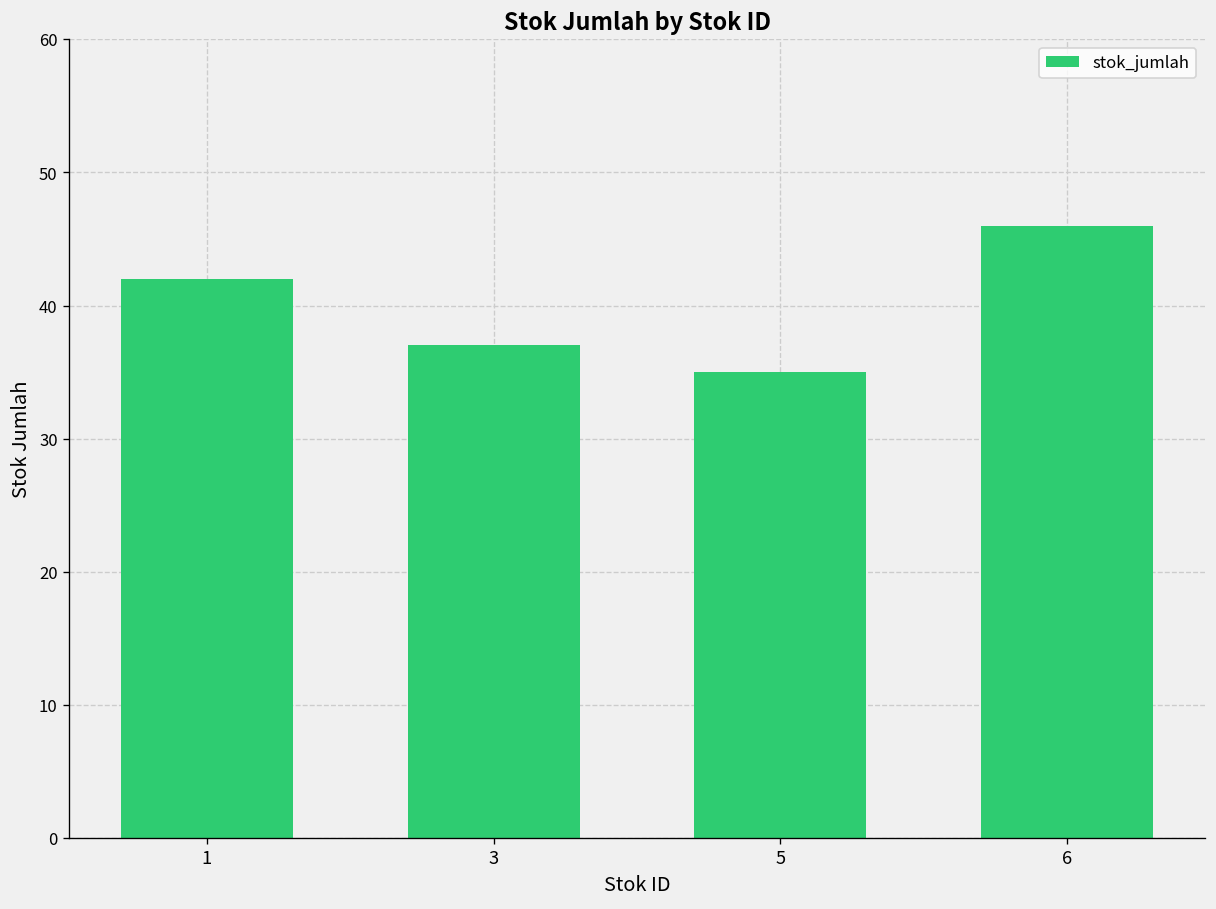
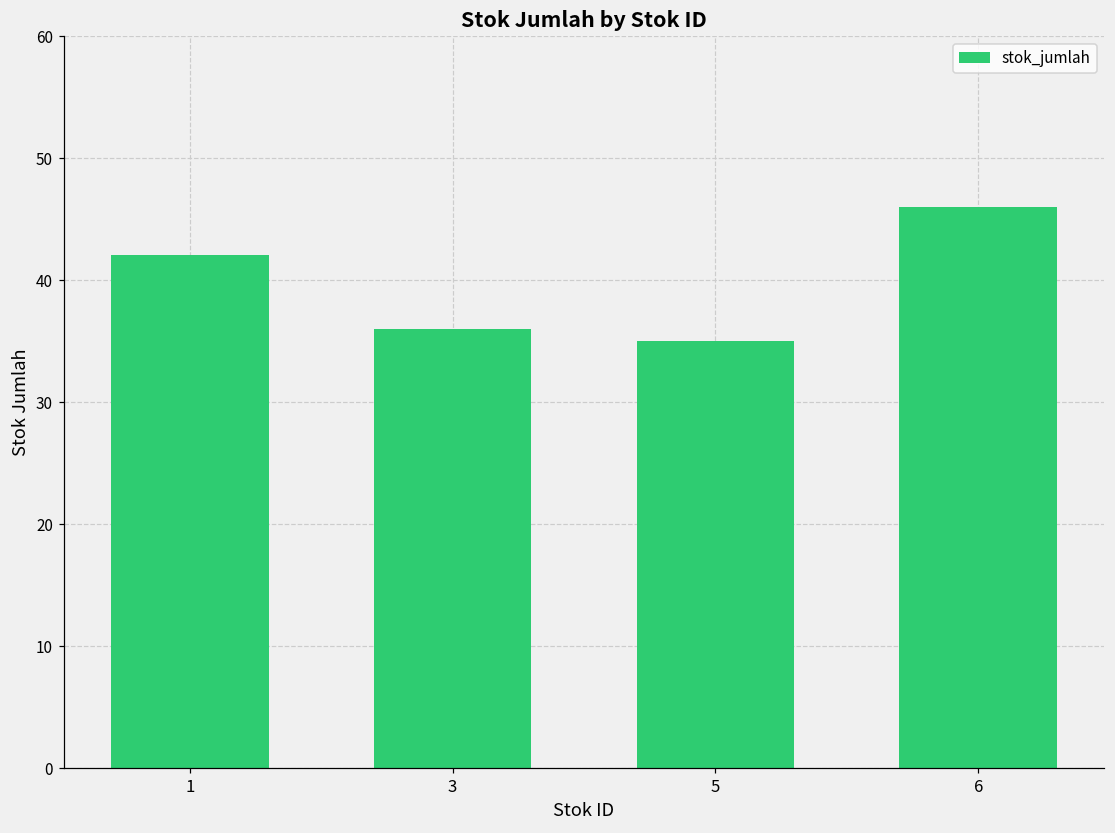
3: 37 -> 36
